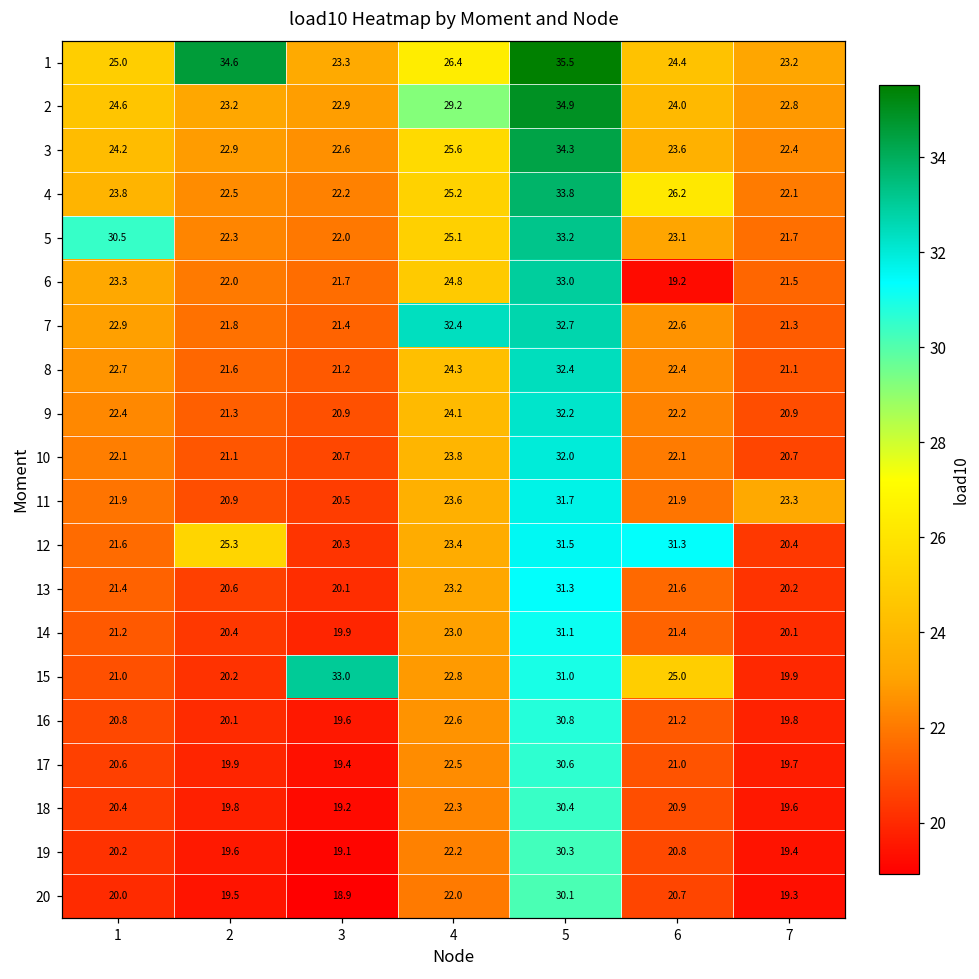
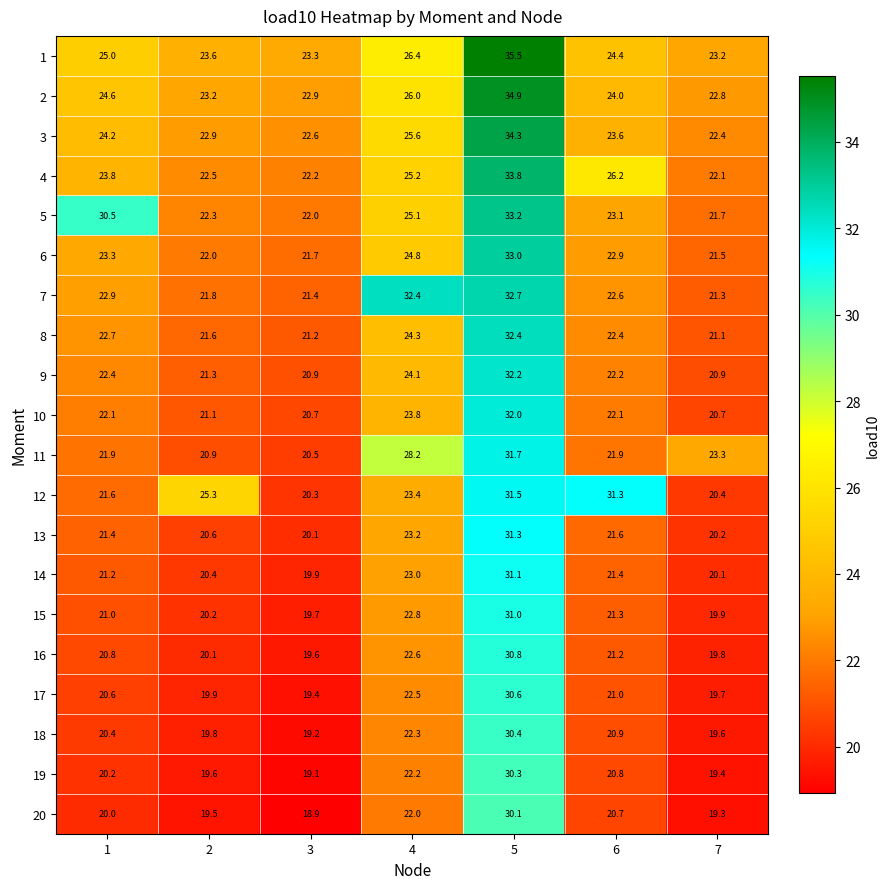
1, 2: 34.6 -> 23.6
2, 4: 29.2 -> 26.0
6, 6: 19.2 -> 22.9
11, 4: 23.6 -> 28.2
15, 3: 33.0 -> 19.7
15, 6: 25.0 -> 21.3
